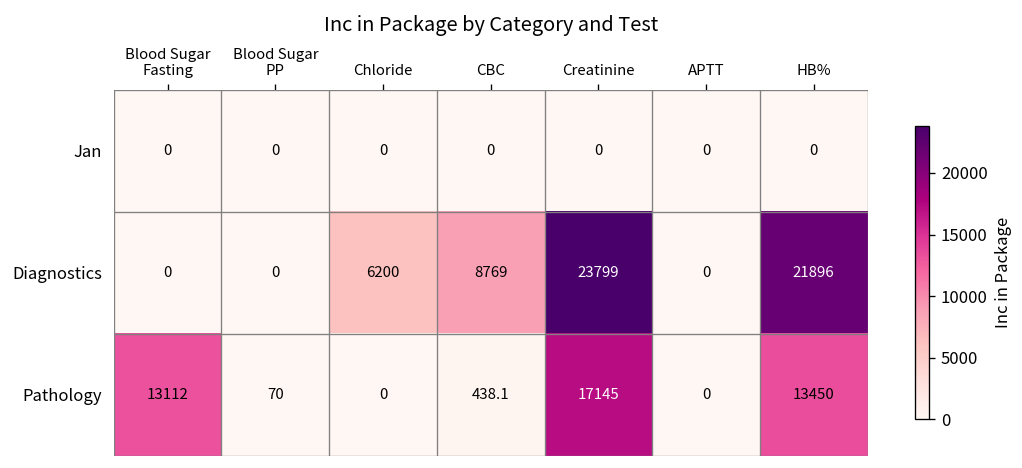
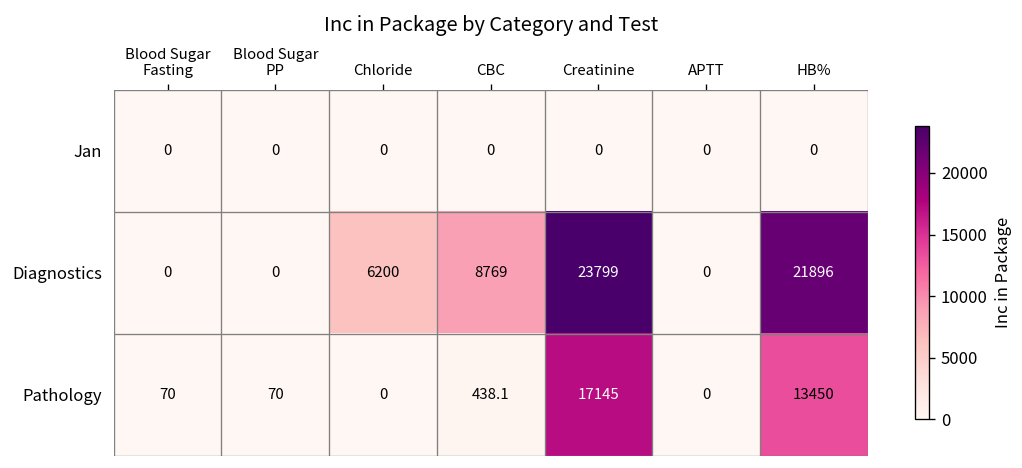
Pathology, Blood Sugar Fasting: 13112 -> 70
